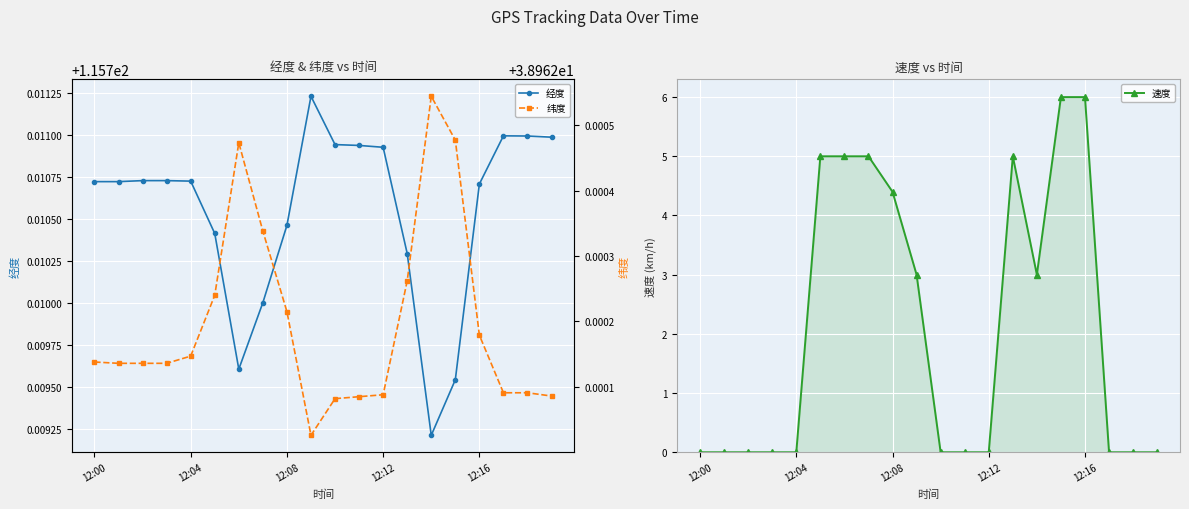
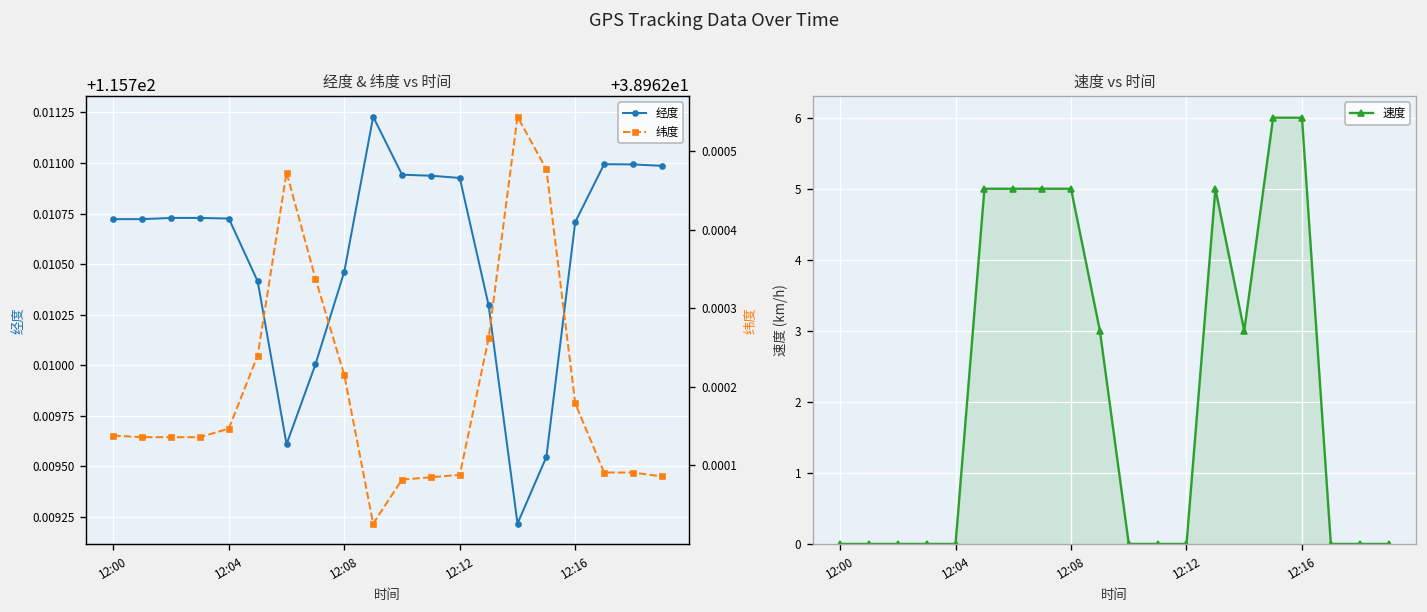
速度 vs 时间, 12:08: 4.4 -> 5.0
